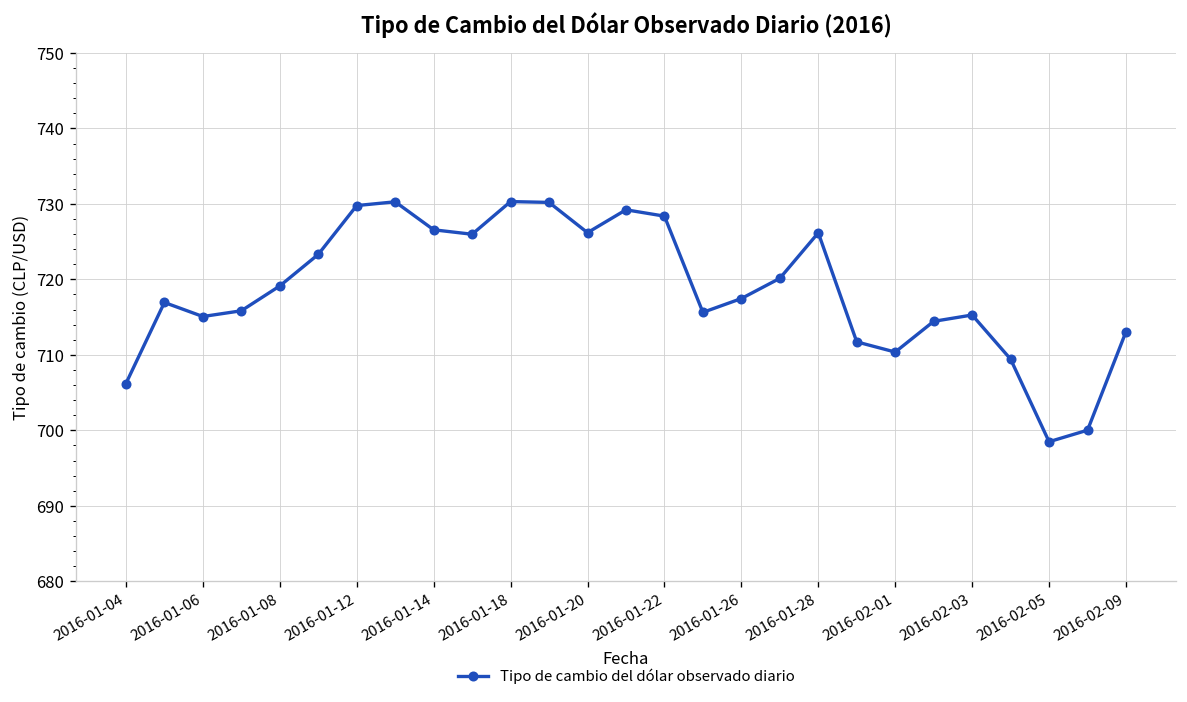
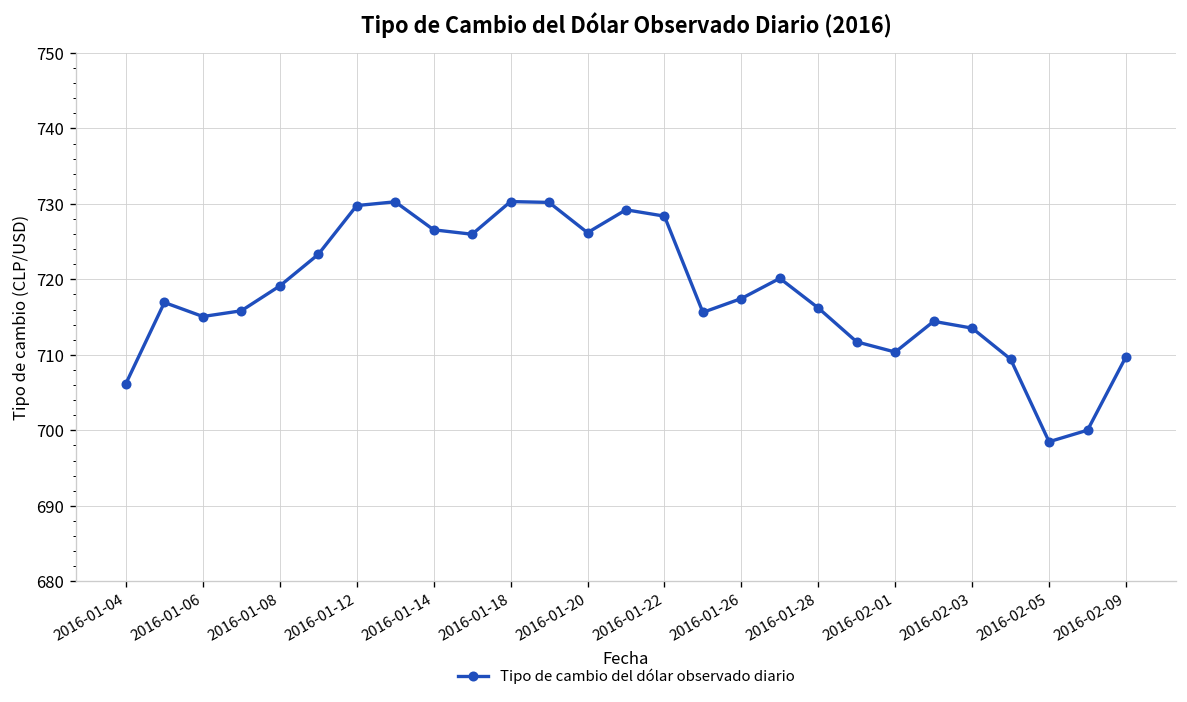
2016-01-28: 726 -> 716
2016-02-03: 715 -> 714
2016-02-09: 713 -> 710
